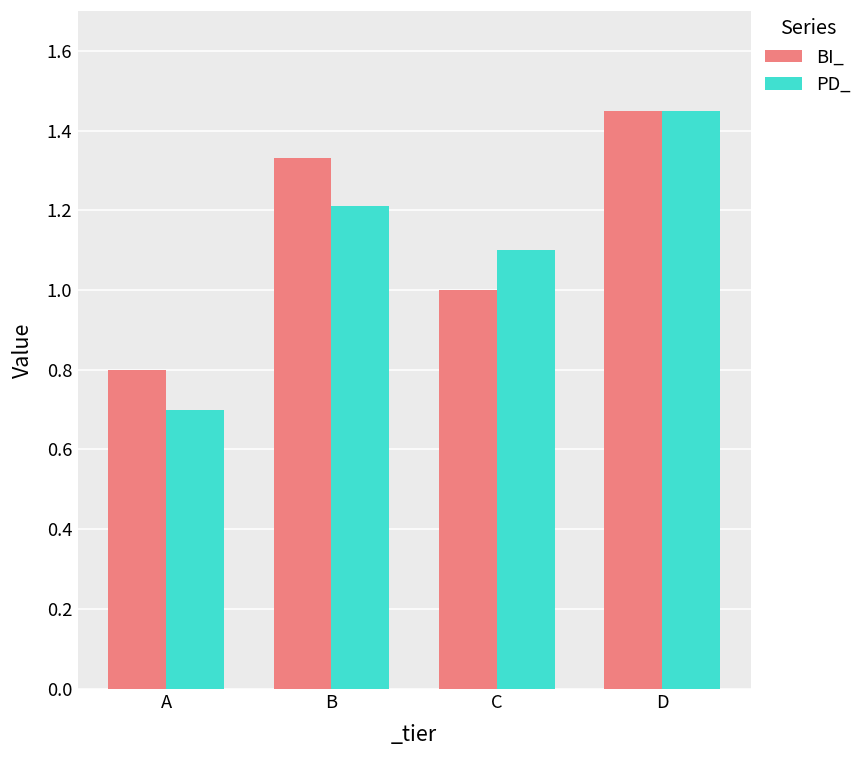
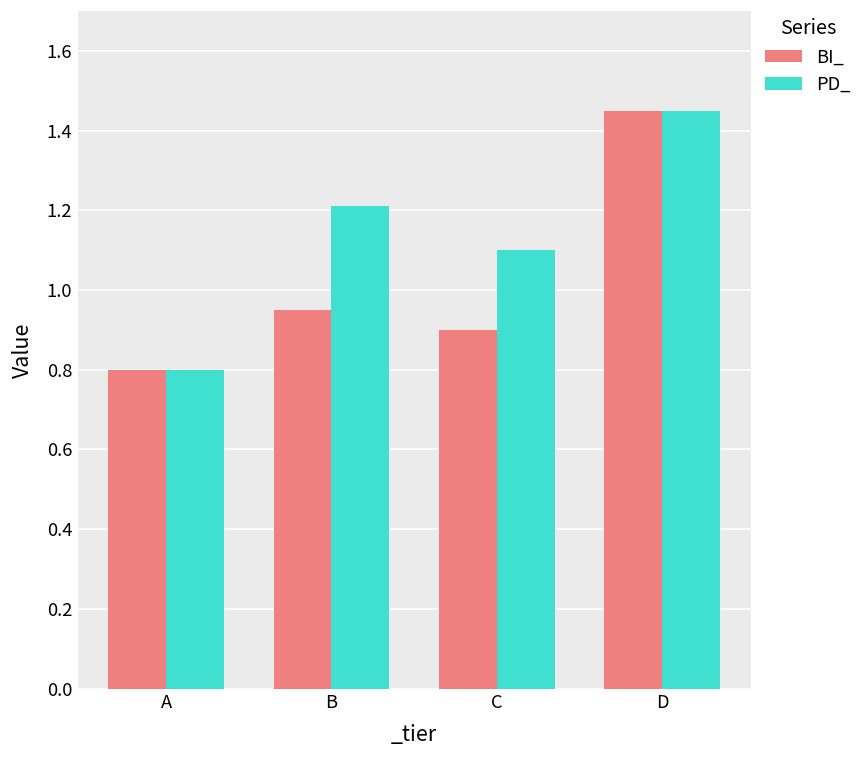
PD_, A: 0.7 -> 0.8
BI_, B: 1.33 -> 0.95
BI_, C: 1.0 -> 0.9
